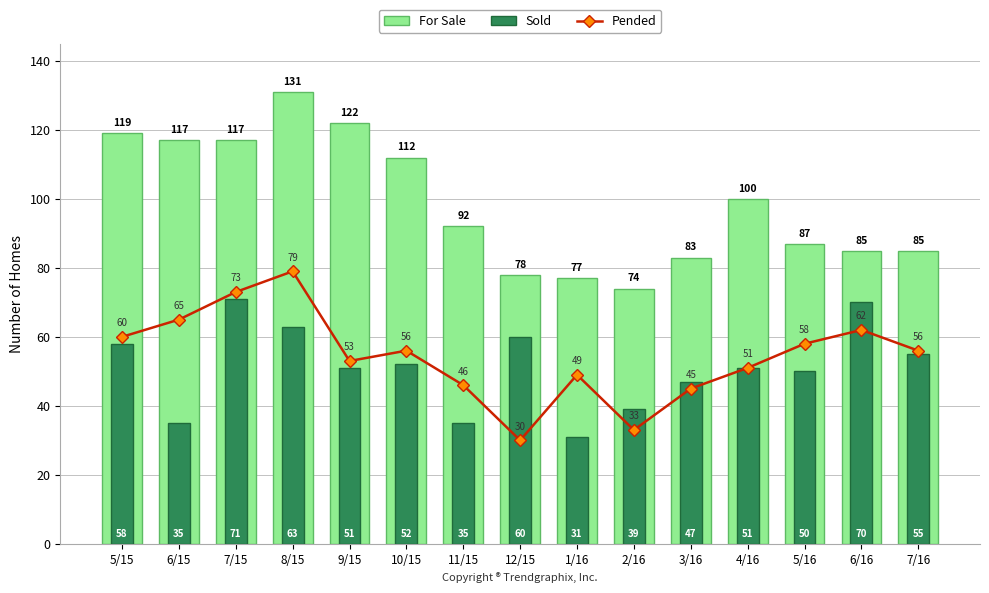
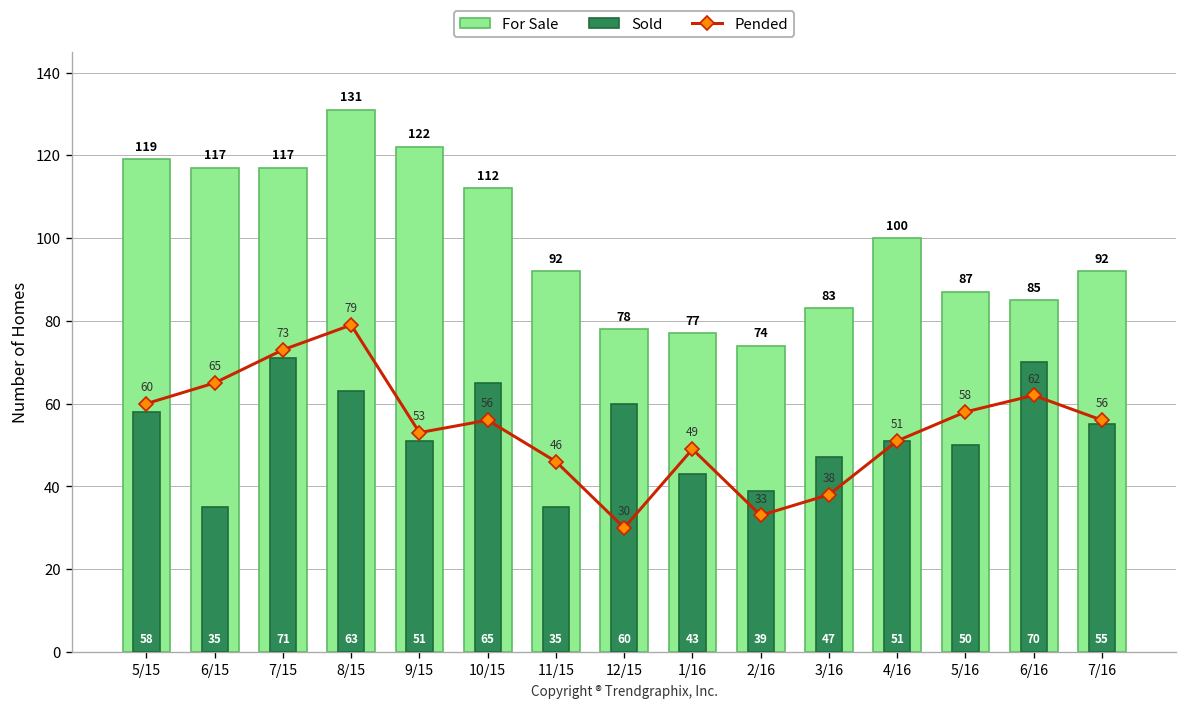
Sold, 10/15: 52 -> 65
Sold, 1/16: 31 -> 43
Pended, 3/16: 45 -> 38
For Sale, 7/16: 85 -> 92
